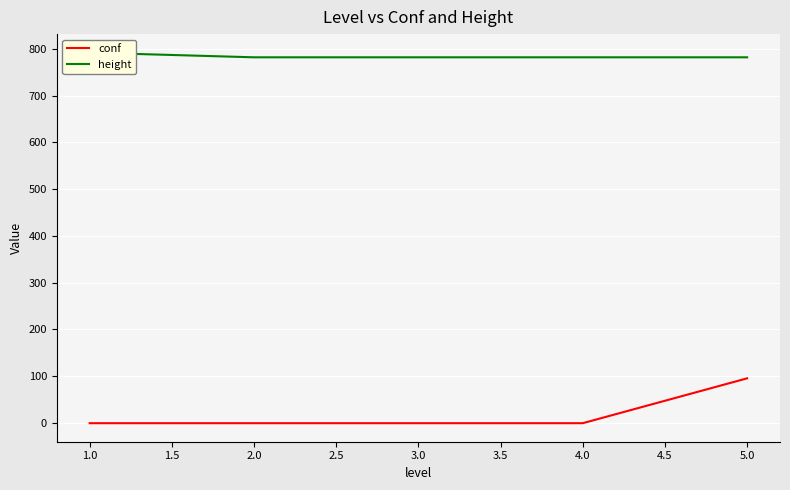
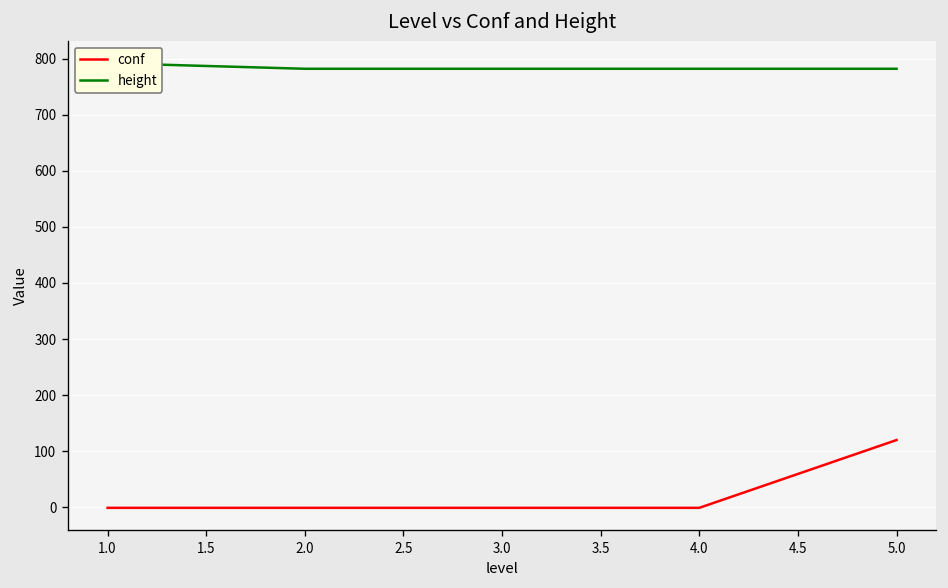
conf, 5.0: 100 -> 120
